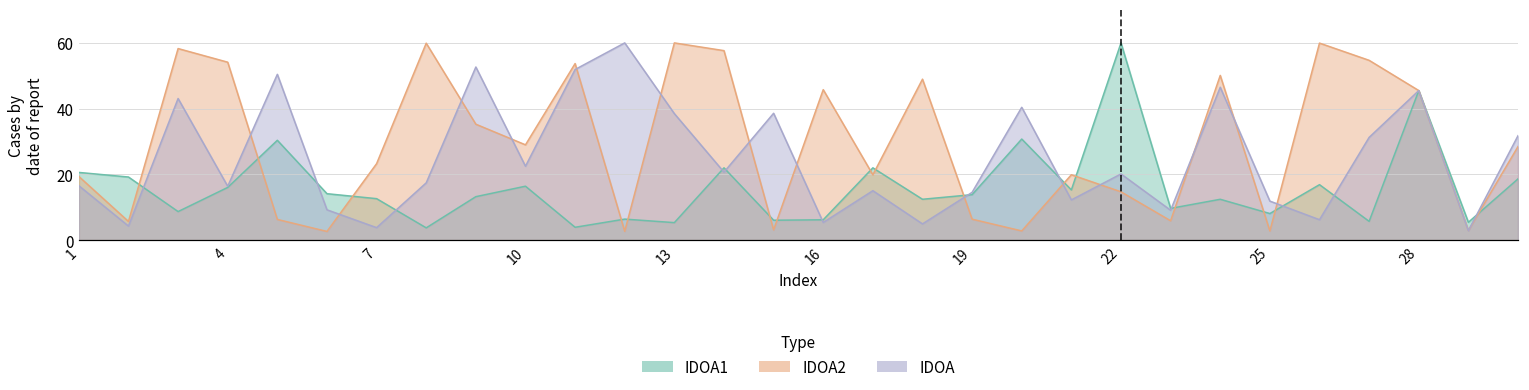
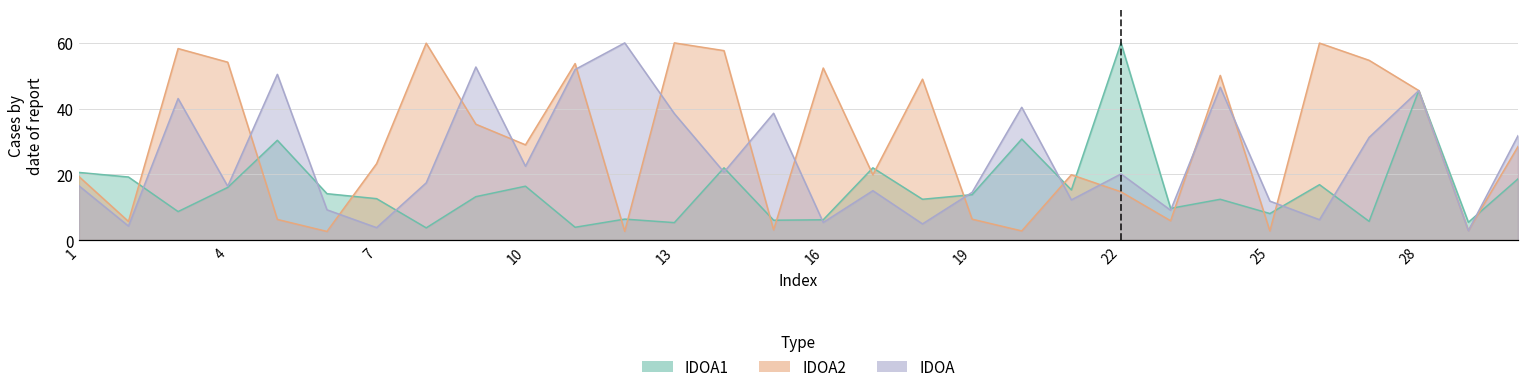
IDOA2, 16: 46 -> 52
